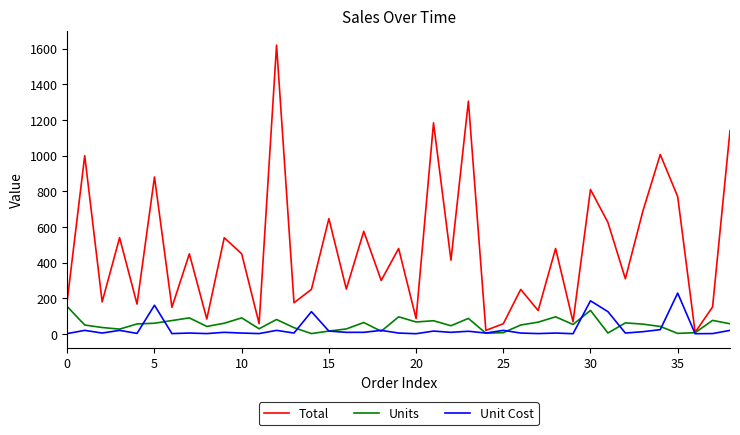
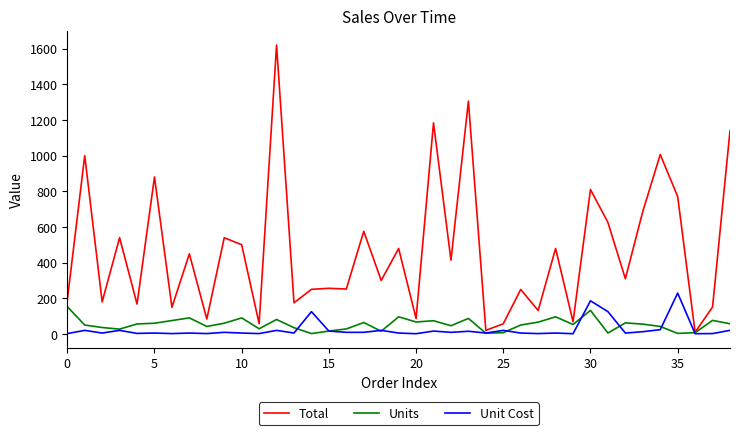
Unit Cost, 5: 160 -> 0
Total, 10: 450 -> 500
Total, 15: 650 -> 260
